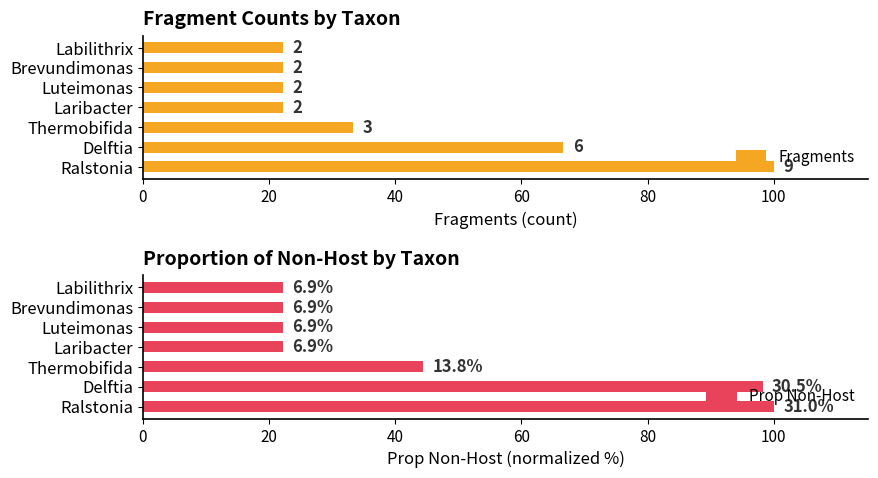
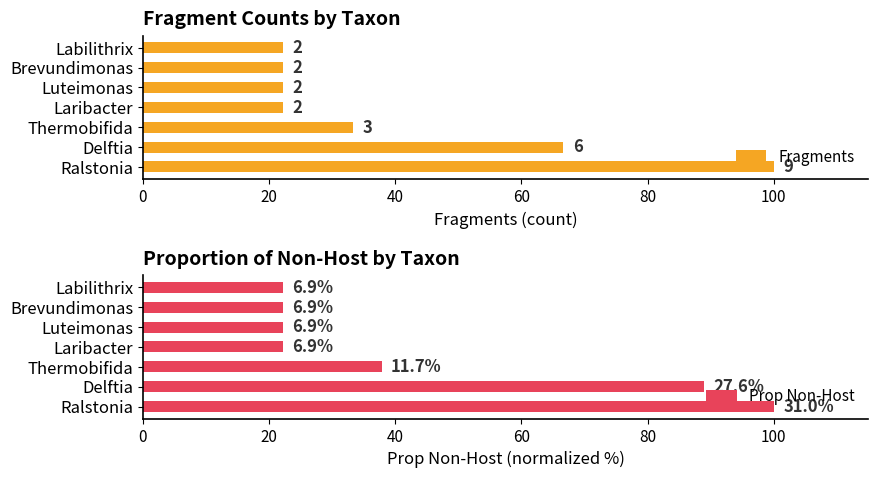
Proportion of Non-Host by Taxon, Thermobifida: 13.8% -> 11.7%
Proportion of Non-Host by Taxon, Delftia: 30.5% -> 27.6%
